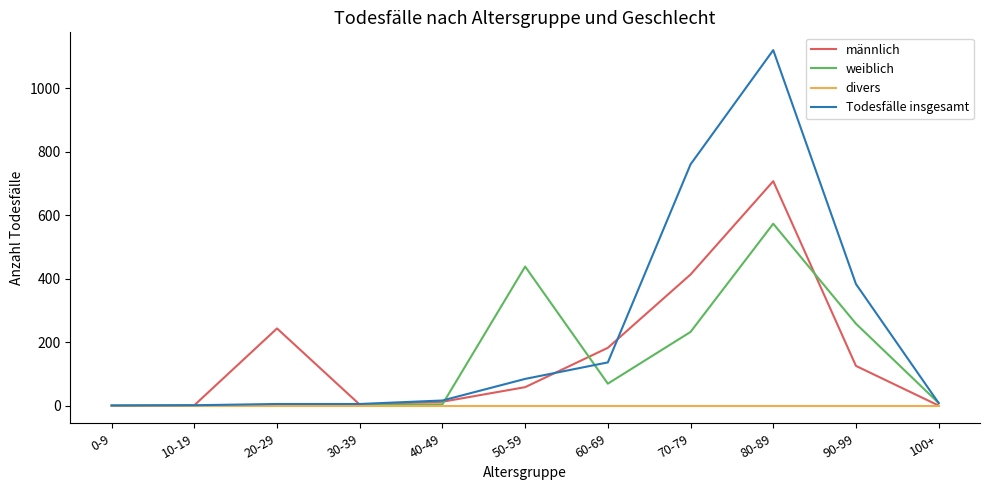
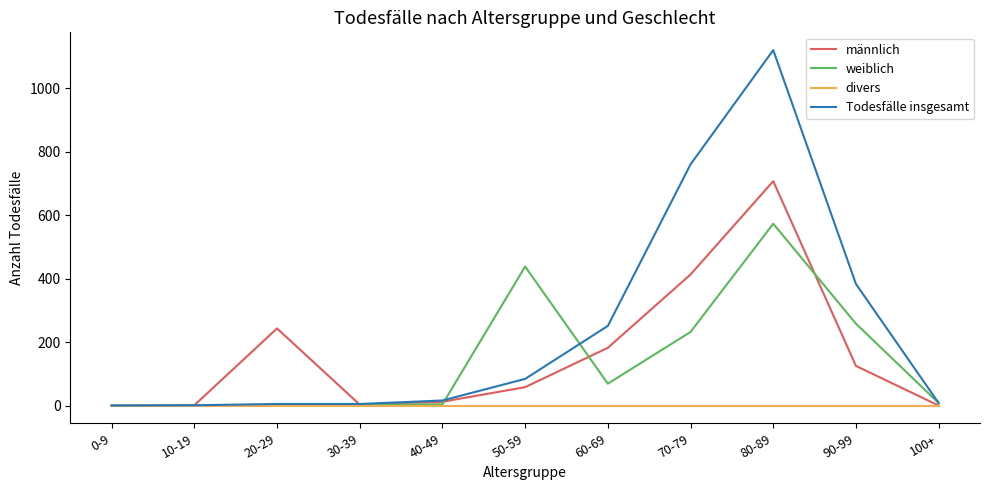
Todesfälle insgesamt, 60-69: 140 -> 250
